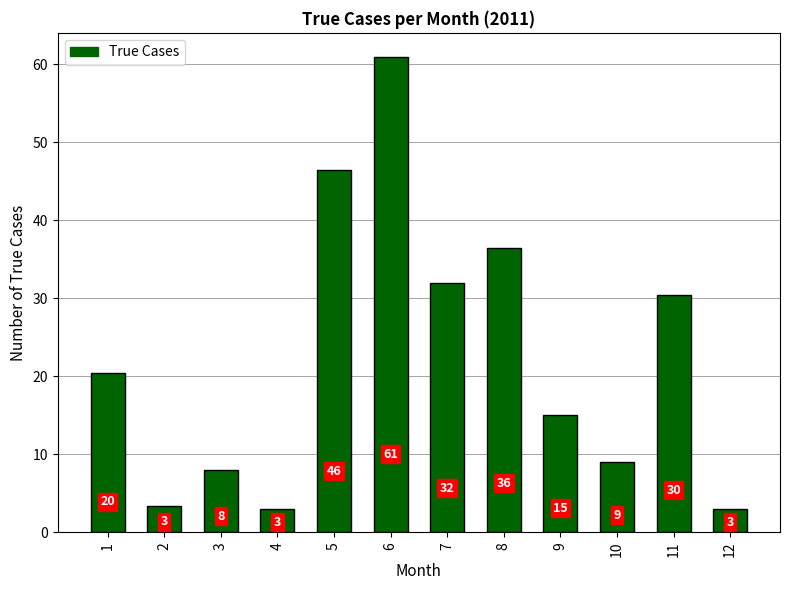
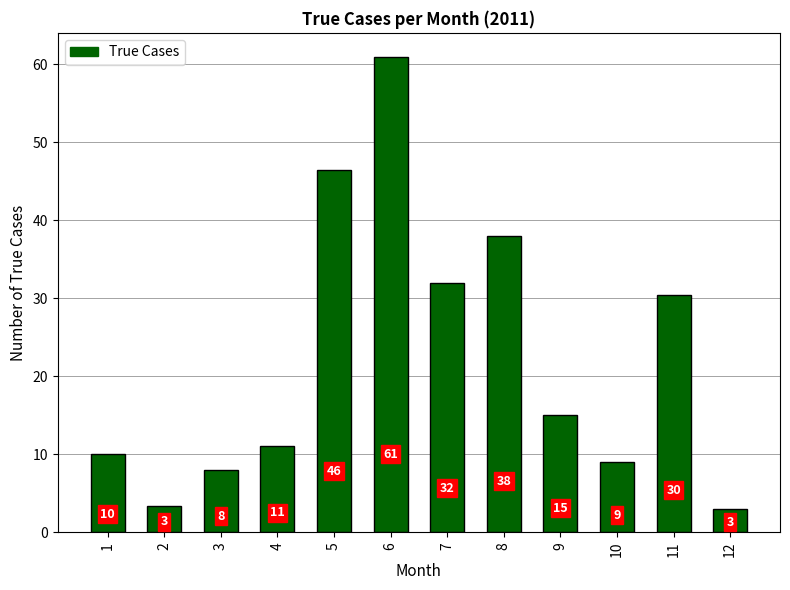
1: 20 -> 10
4: 3 -> 11
8: 36 -> 38
